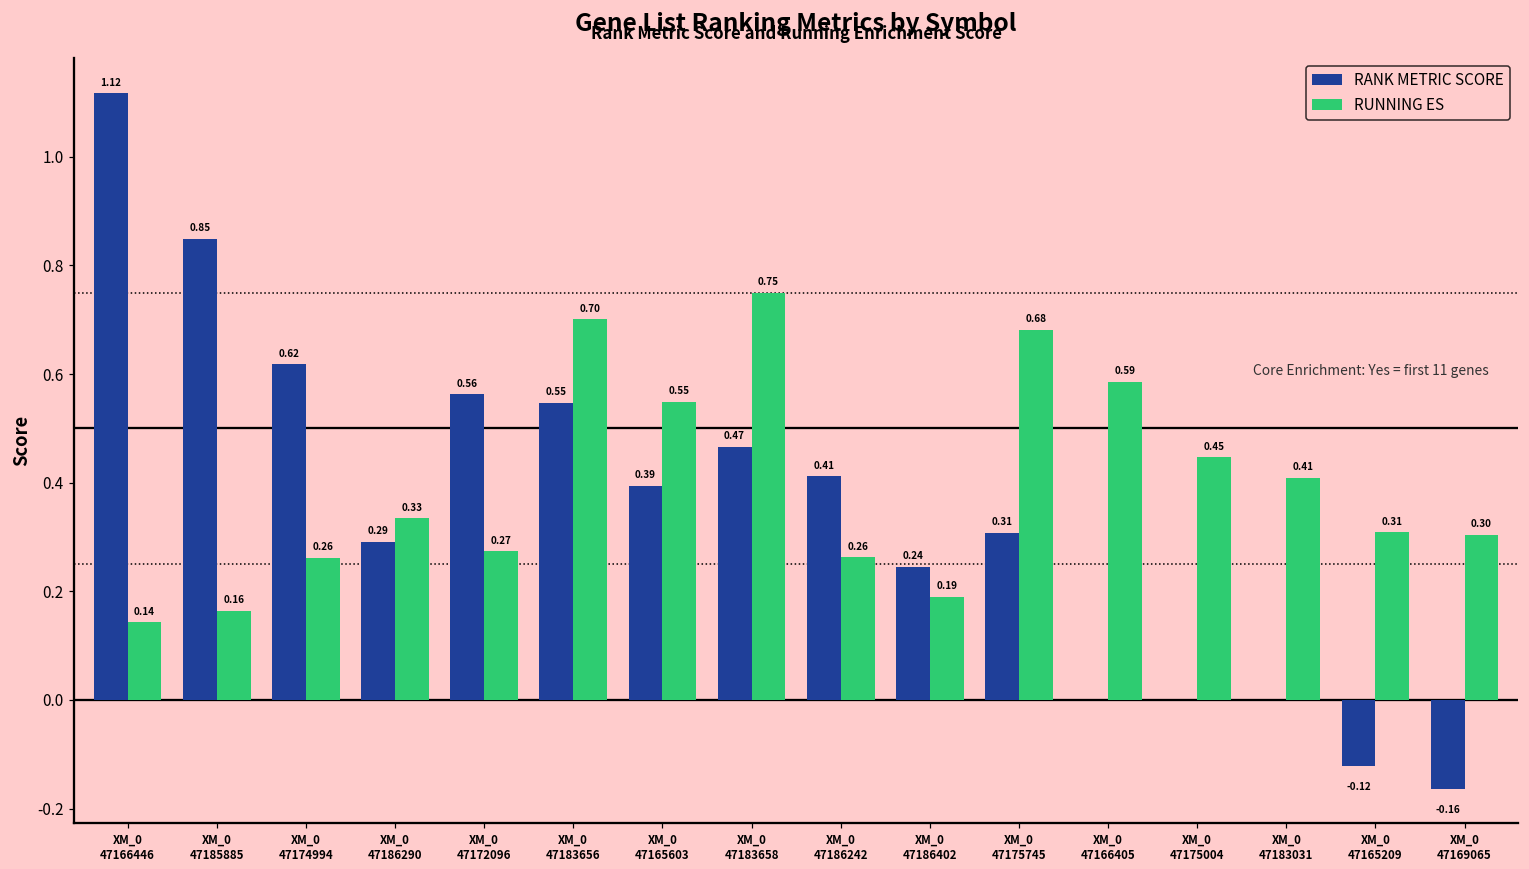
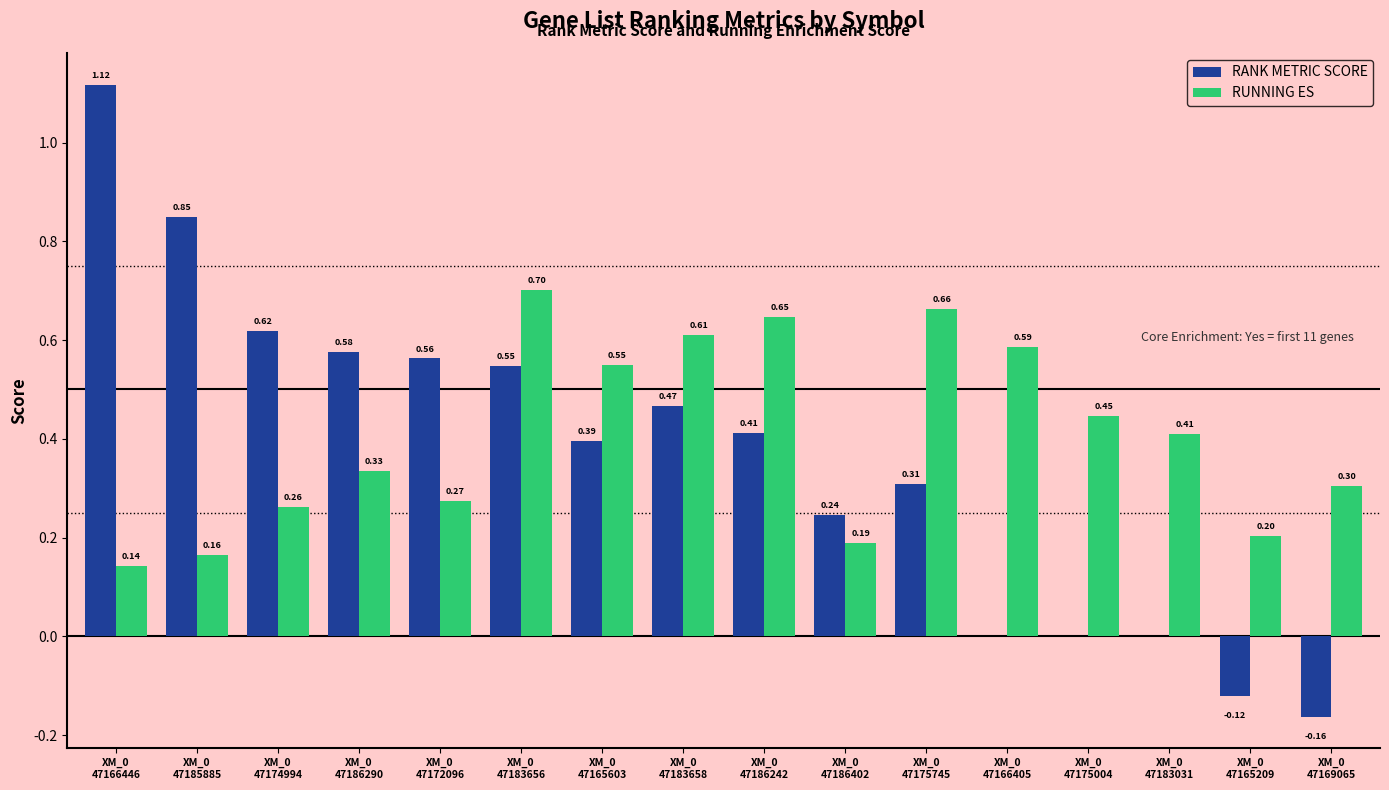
RANK METRIC SCORE, XM_0 47186290: 0.29 -> 0.58
RUNNING ES, XM_0 47183658: 0.75 -> 0.61
RUNNING ES, XM_0 47186242: 0.26 -> 0.65
RUNNING ES, XM_0 47175745: 0.68 -> 0.66
RUNNING ES, XM_0 47165209: 0.31 -> 0.20
